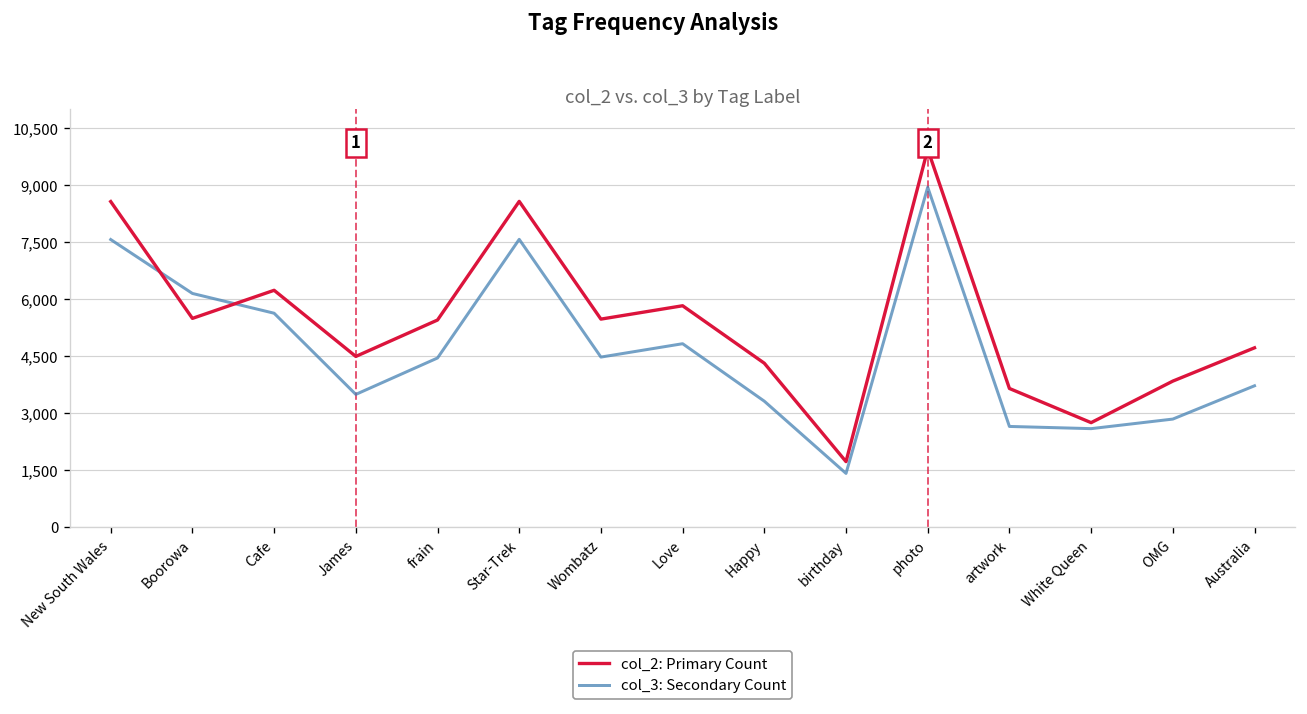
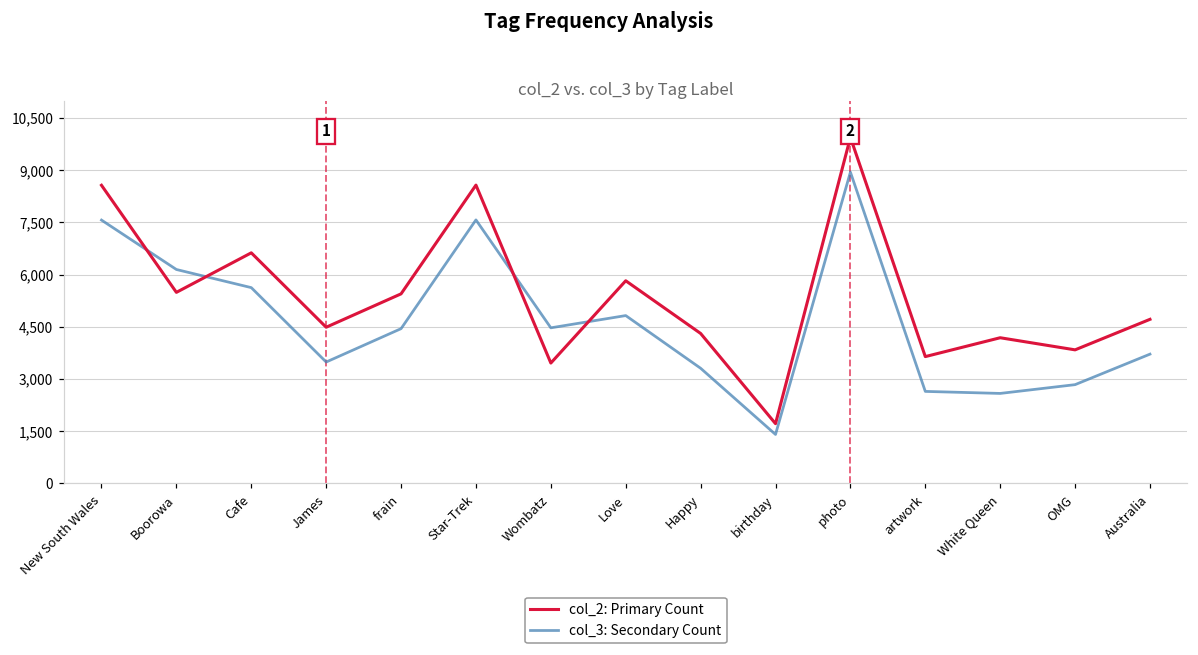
col_2: Primary Count, Cafe: 6,200 -> 6,600
col_2: Primary Count, Wombatz: 5,500 -> 3,500
col_2: Primary Count, White Queen: 2,700 -> 4,200
